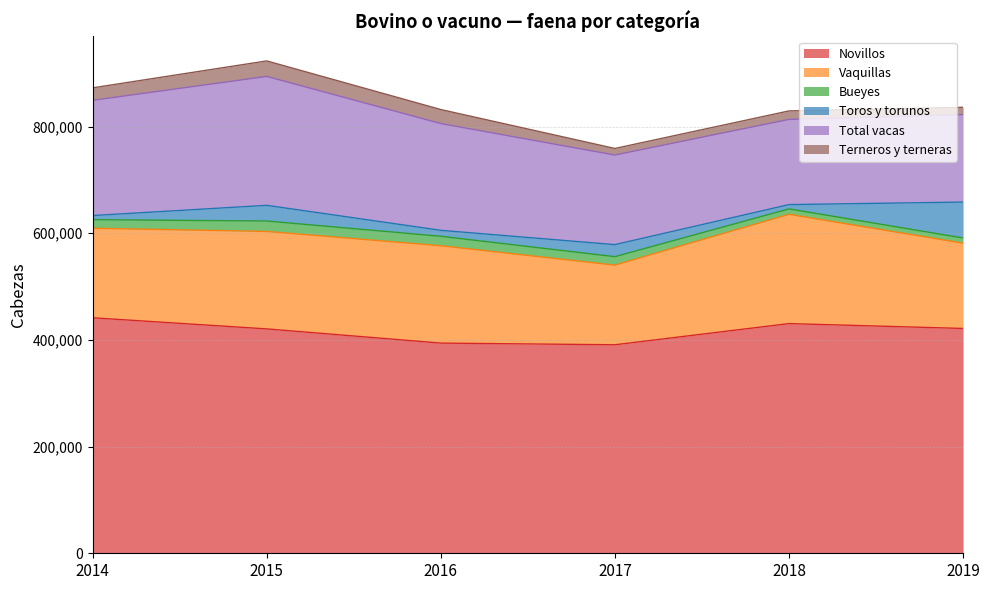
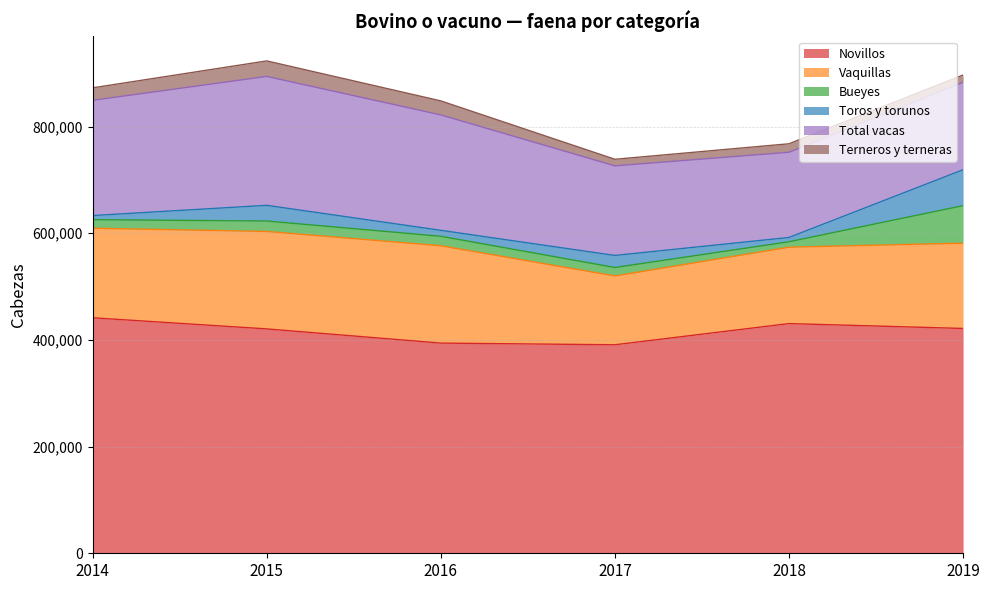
Total vacas, 2016: 200,000 -> 220,000
Vaquillas, 2017: 150,000 -> 130,000
Vaquillas, 2018: 200,000 -> 140,000
Bueyes, 2019: 10,000 -> 70,000
